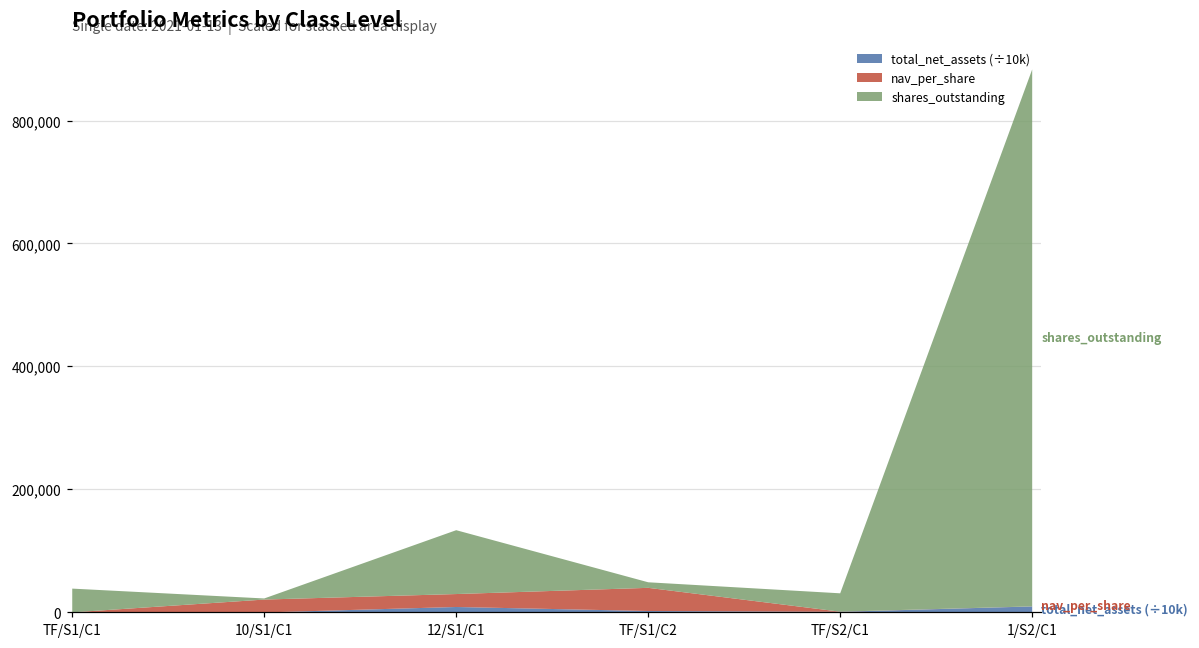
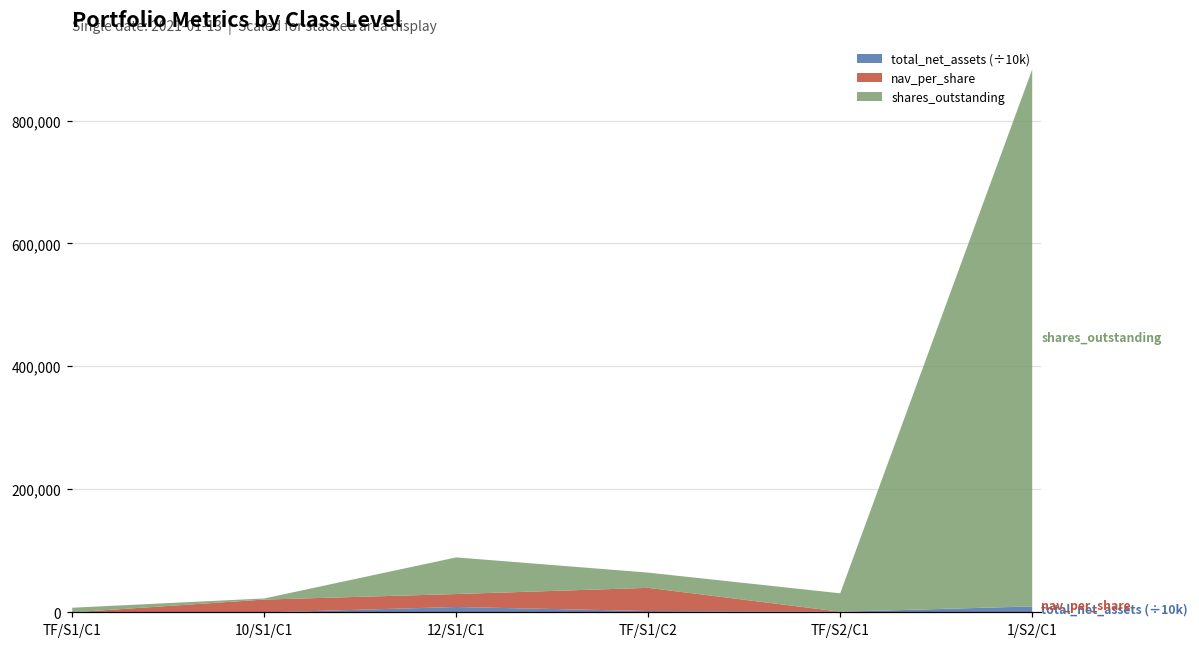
shares_outstanding, TF/S1/C1: 40,000 -> 10,000
shares_outstanding, 12/S1/C1: 100,000 -> 60,000
shares_outstanding, TF/S1/C2: 10,000 -> 20,000
